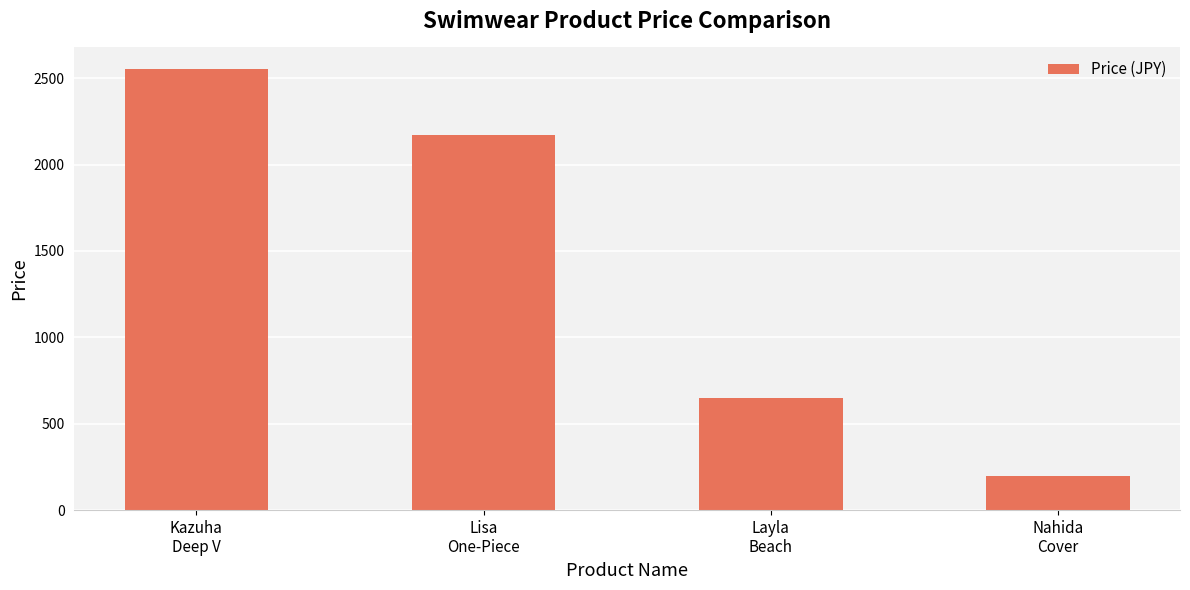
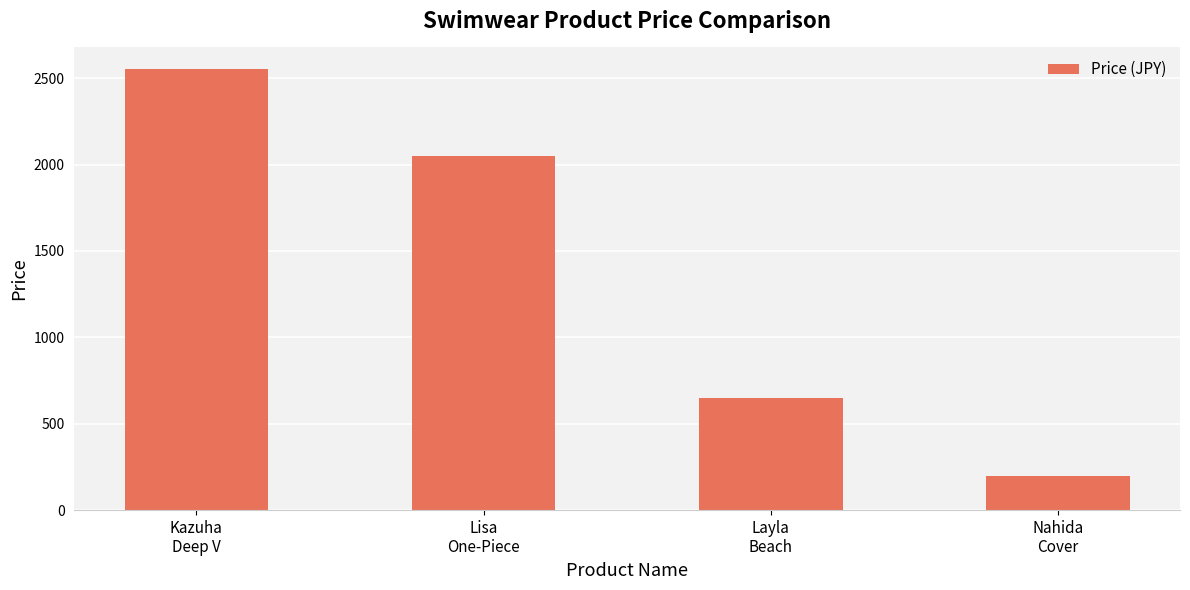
Lisa One-Piece: 2170 -> 2050
